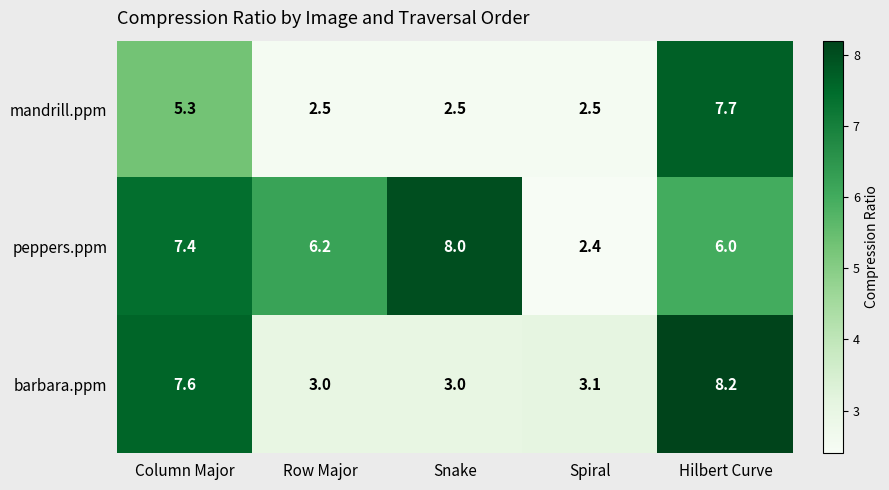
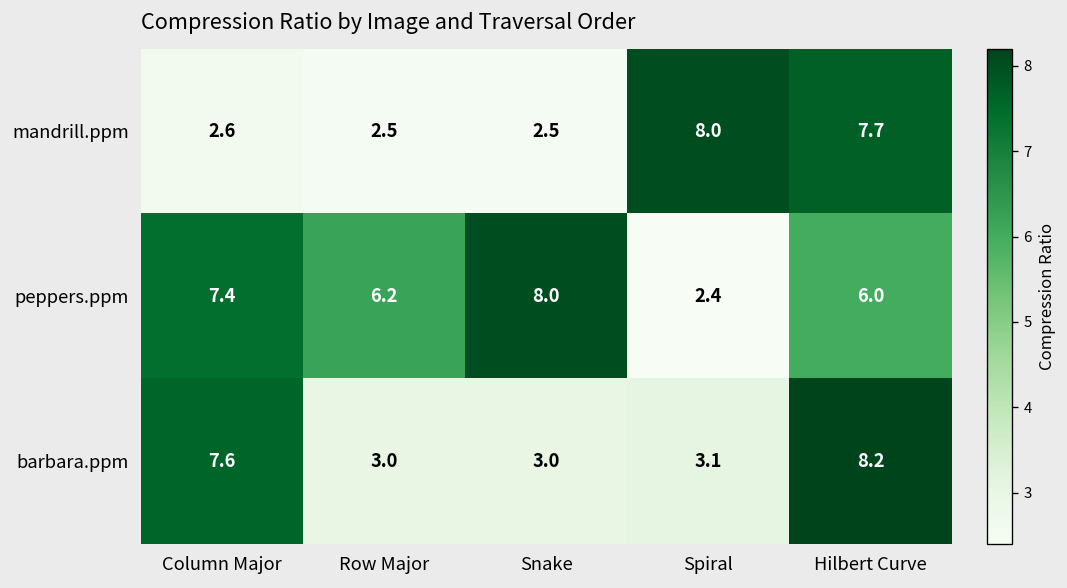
mandrill.ppm, Column Major: 5.3 -> 2.6
mandrill.ppm, Spiral: 2.5 -> 8.0
